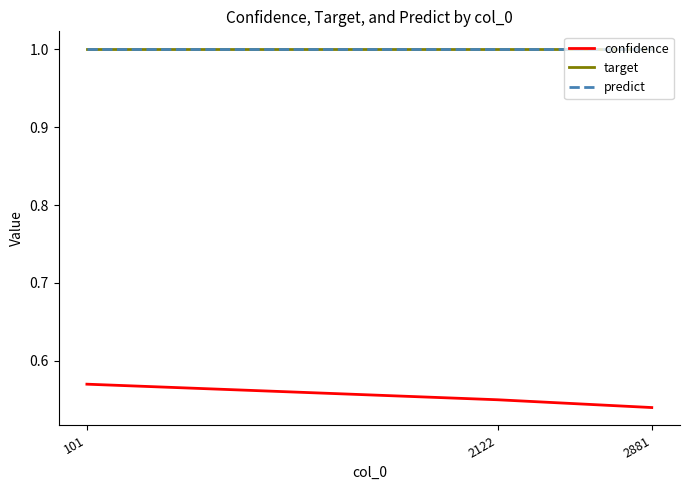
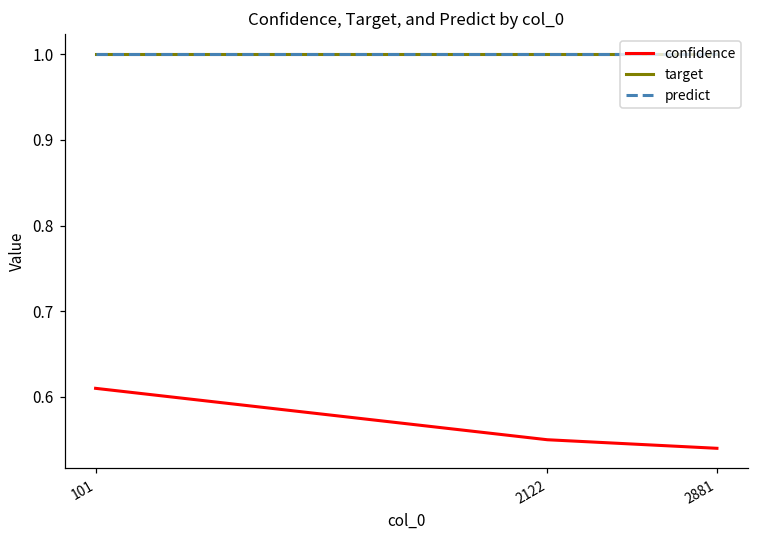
confidence, 101: 0.57 -> 0.61
